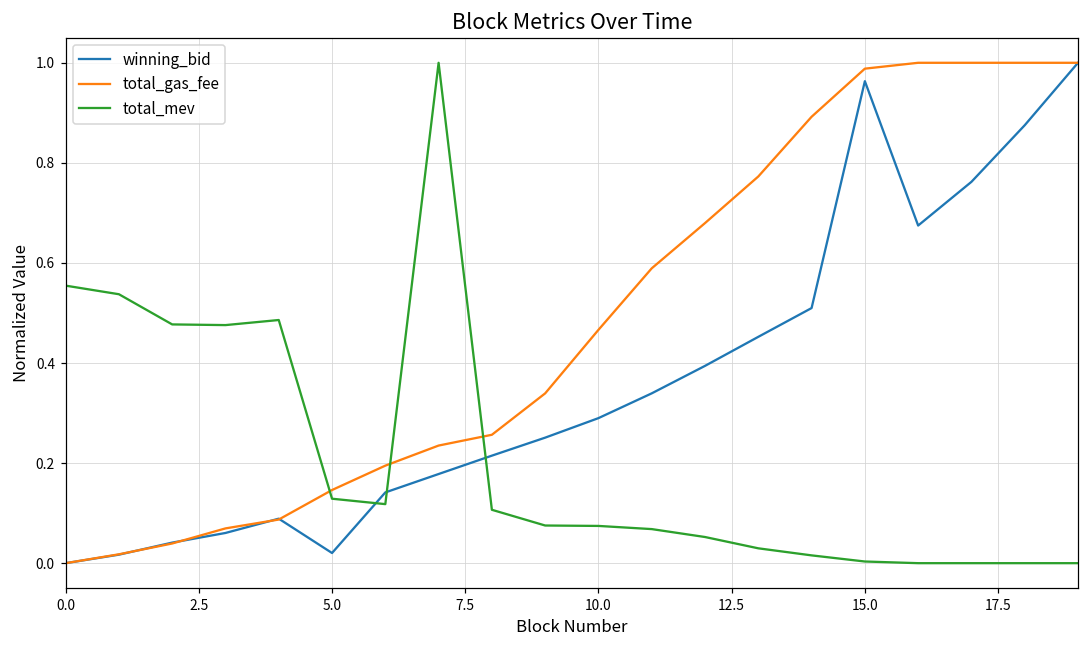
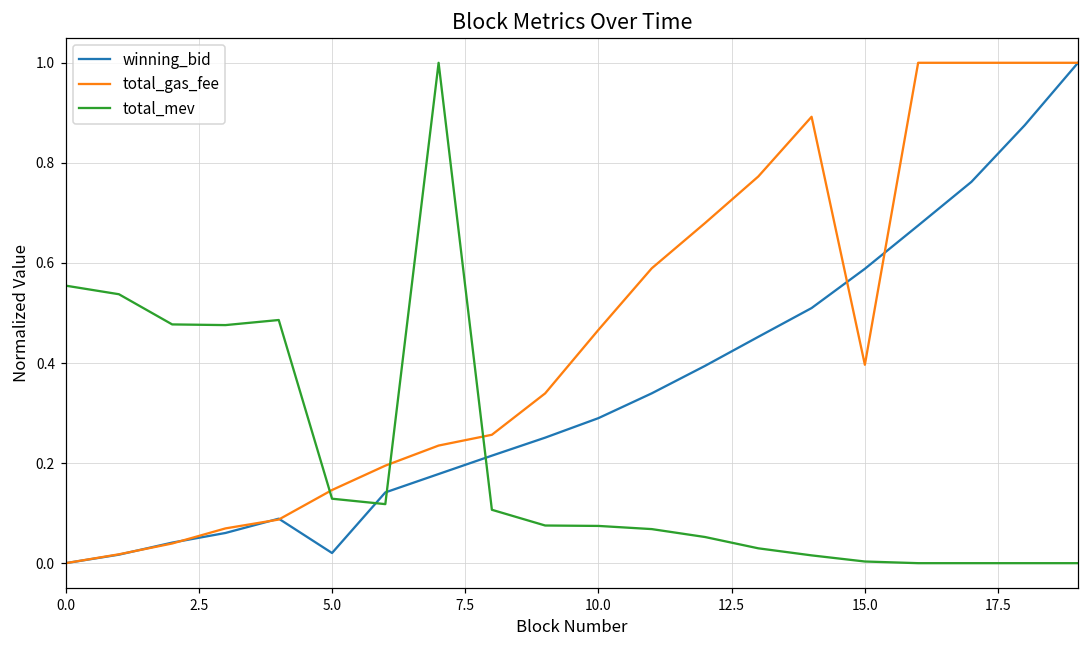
winning_bid, 15.0: 0.96 -> 0.59
total_gas_fee, 15.0: 0.99 -> 0.40
